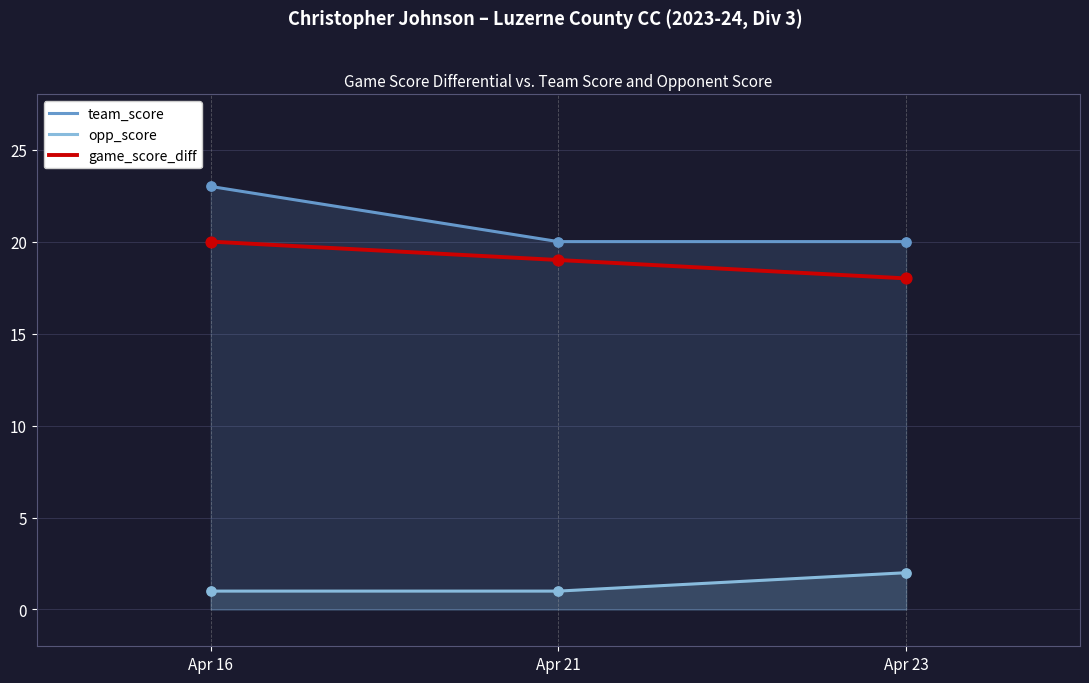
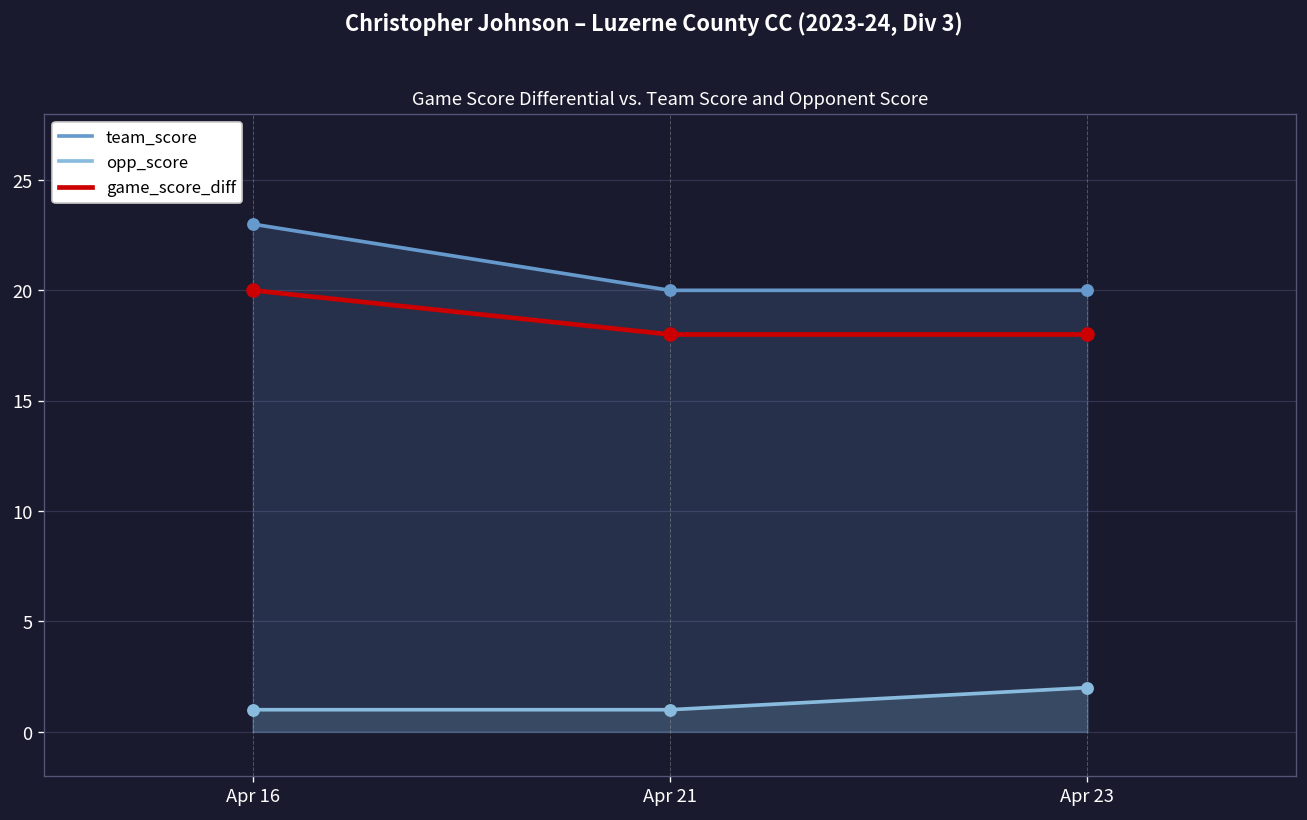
game_score_diff, Apr 21: 19 -> 18
